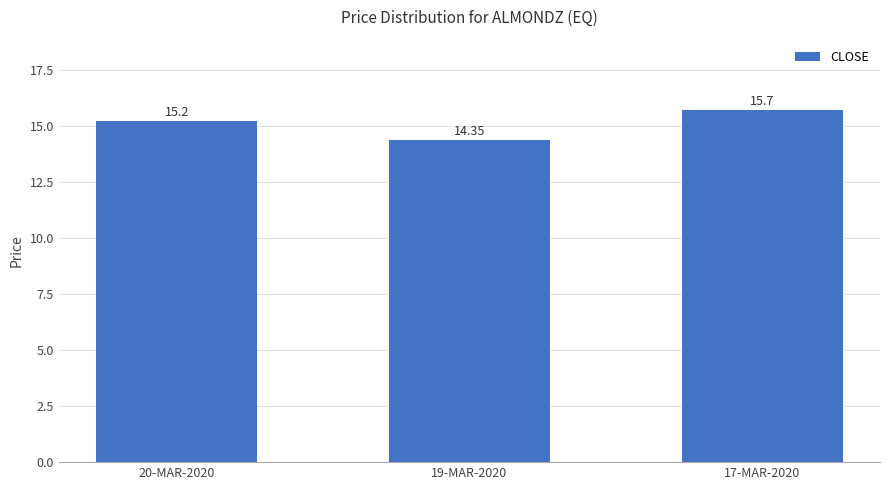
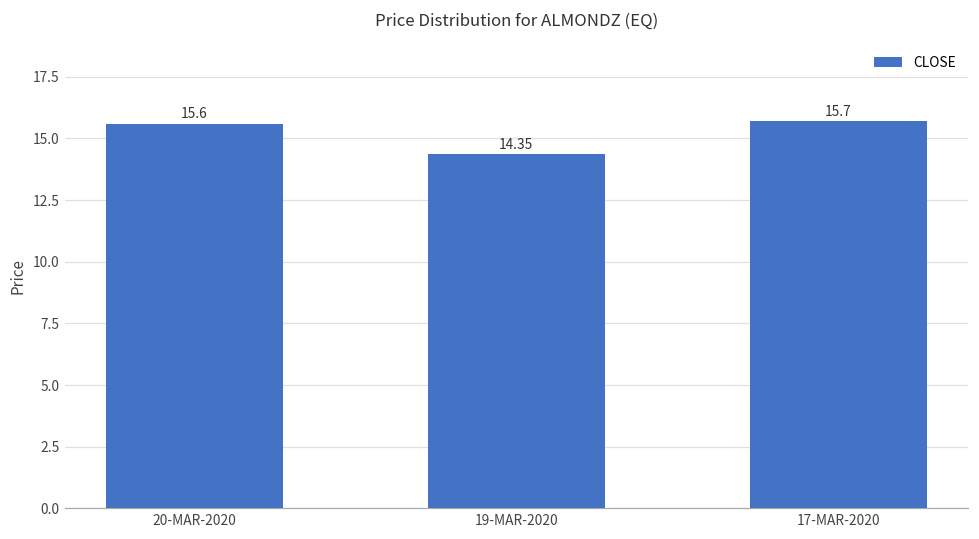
20-MAR-2020: 15.2 -> 15.6
